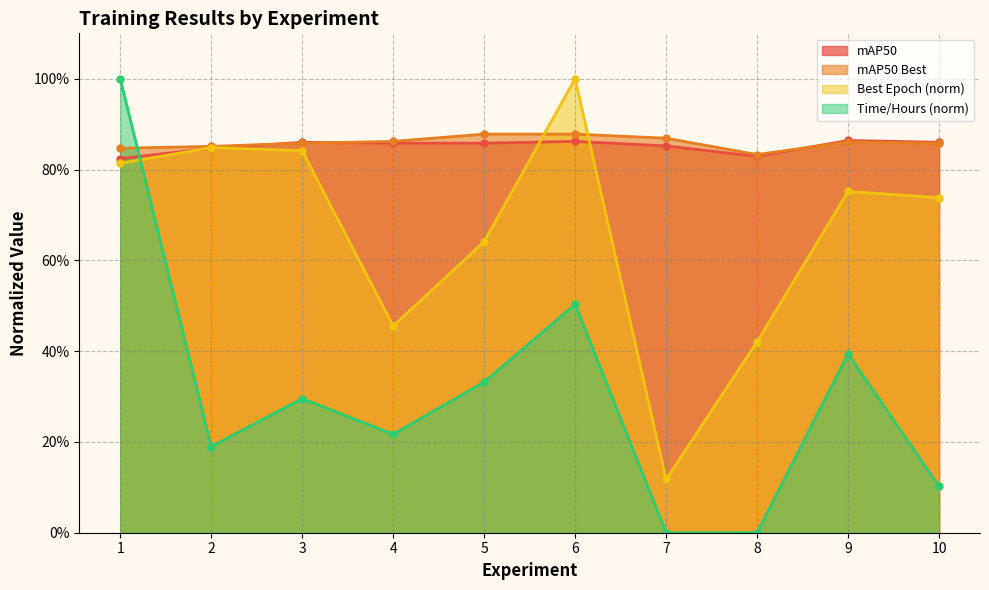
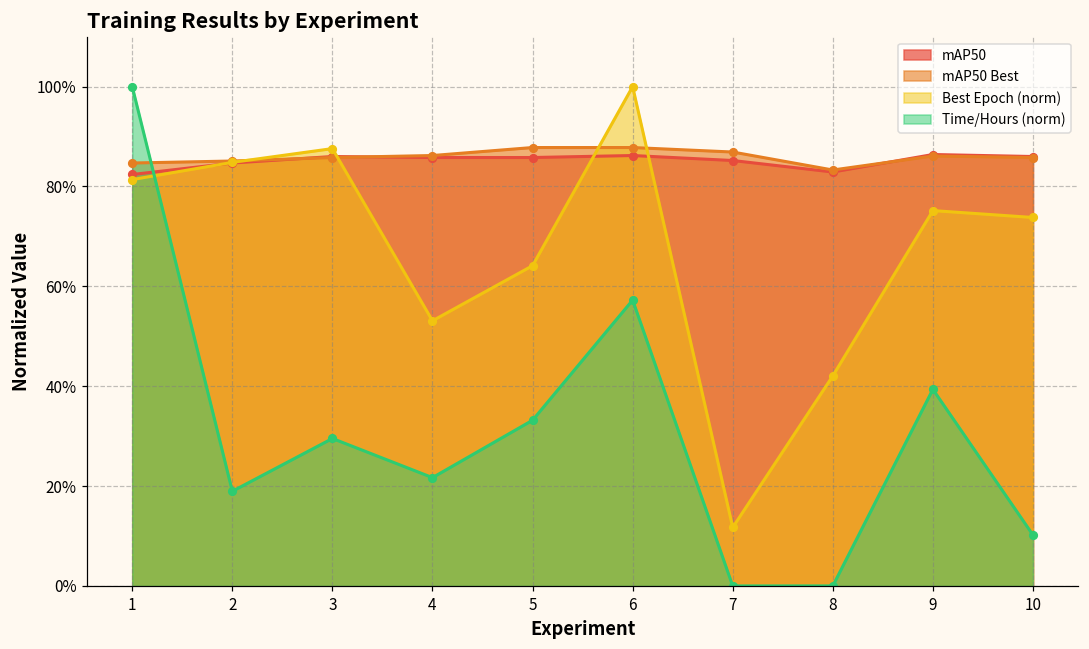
Best Epoch (norm), 3: 84% -> 88%
Best Epoch (norm), 4: 46% -> 53%
Time/Hours (norm), 6: 50% -> 57%
